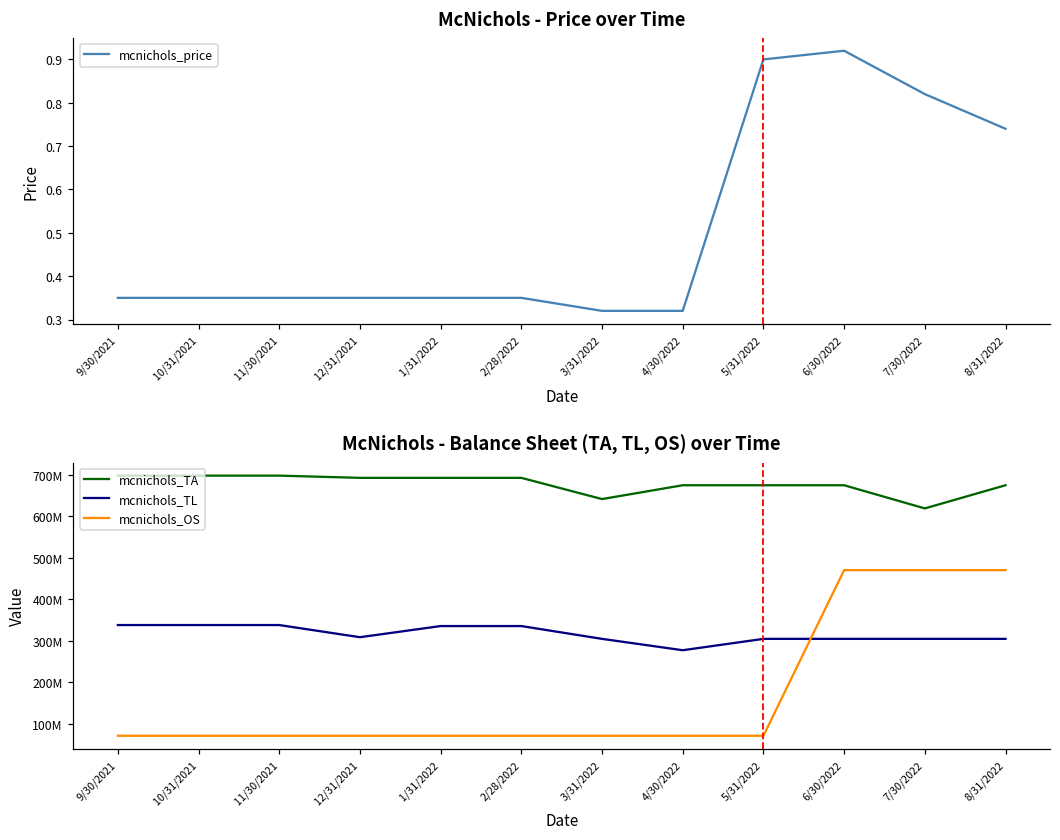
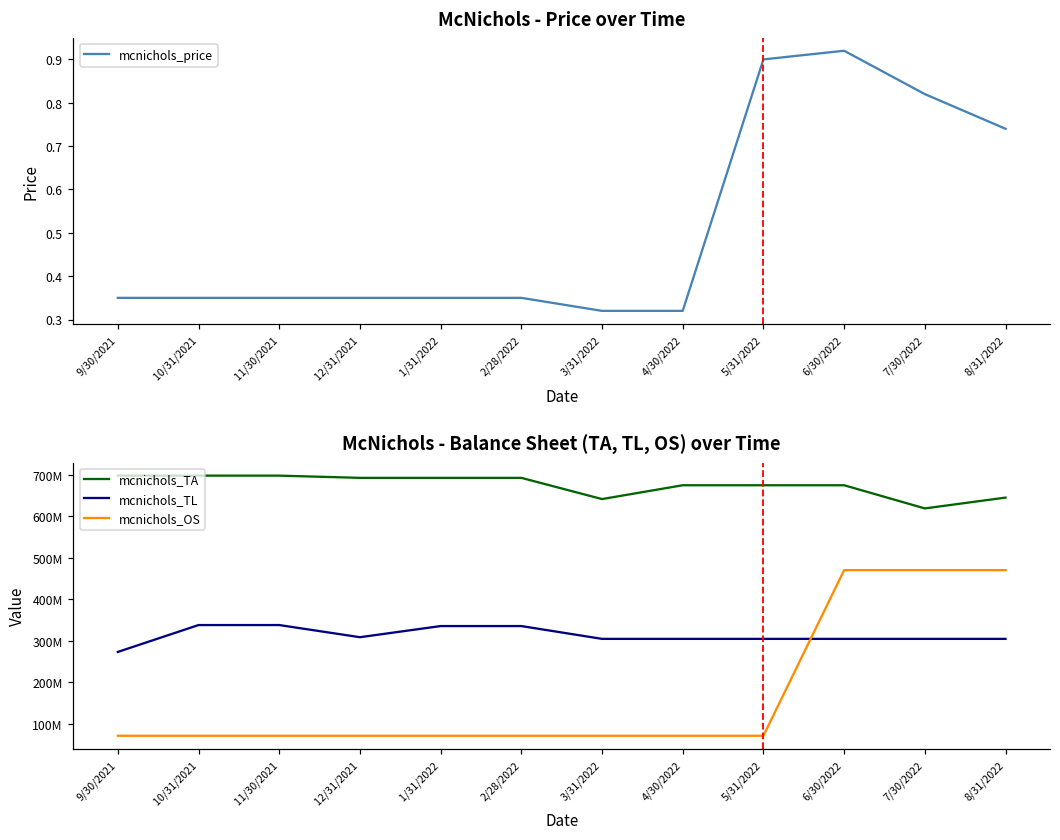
McNichols - Balance Sheet (TA, TL, OS) over Time, mcnichols_TL, 9/30/2021: 340000000 -> 270000000
McNichols - Balance Sheet (TA, TL, OS) over Time, mcnichols_TL, 4/30/2022: 280000000 -> 300000000
McNichols - Balance Sheet (TA, TL, OS) over Time, mcnichols_TA, 8/31/2022: 670000000 -> 640000000
